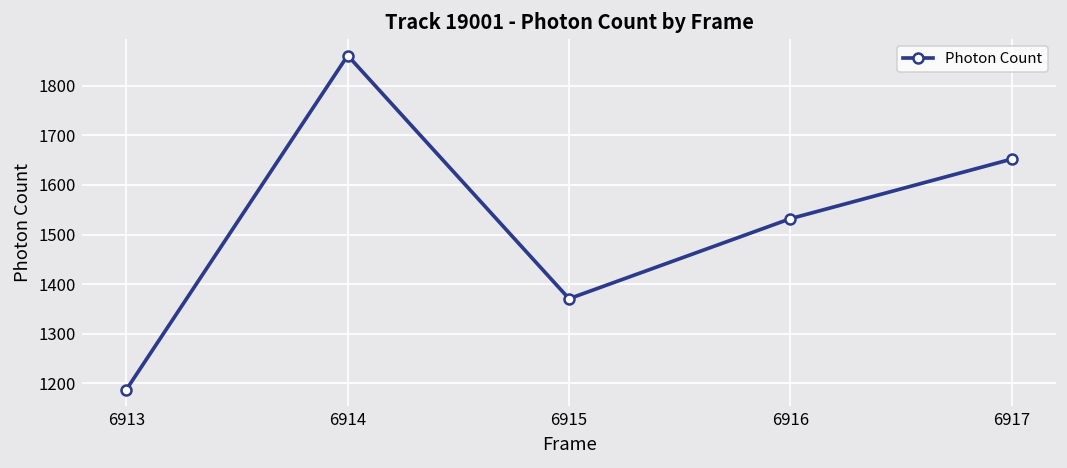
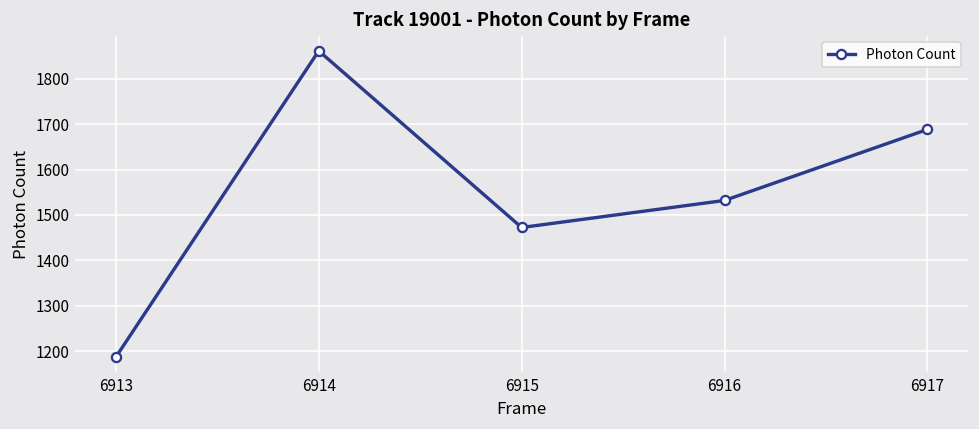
6915: 1370 -> 1470
6917: 1650 -> 1690
